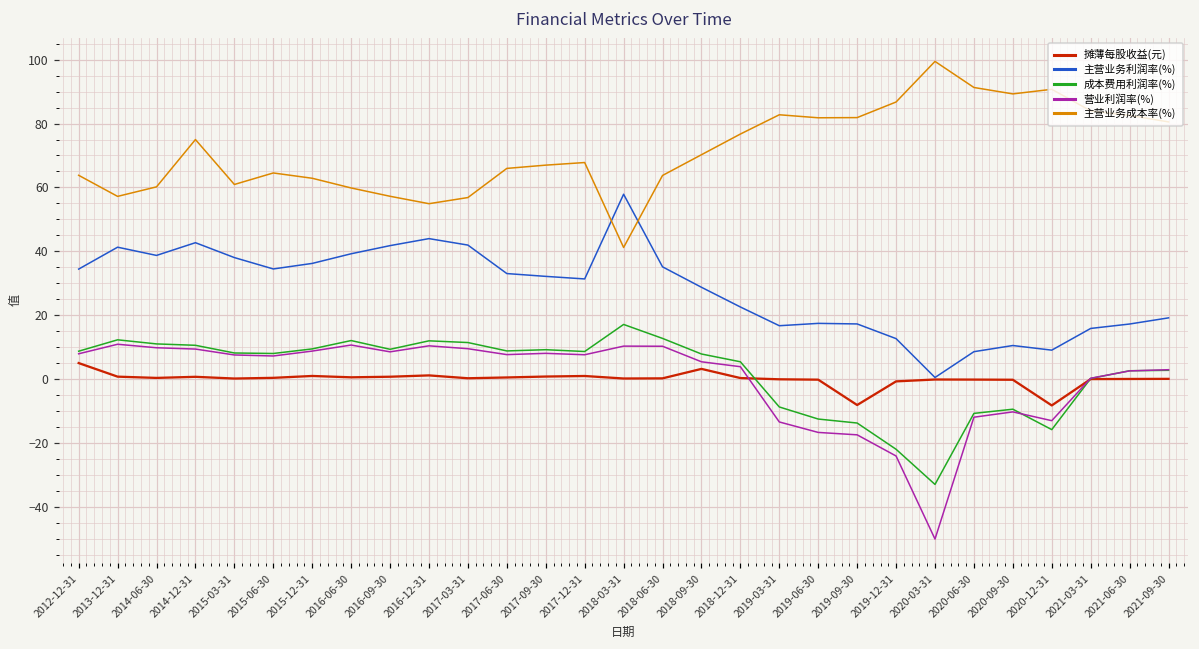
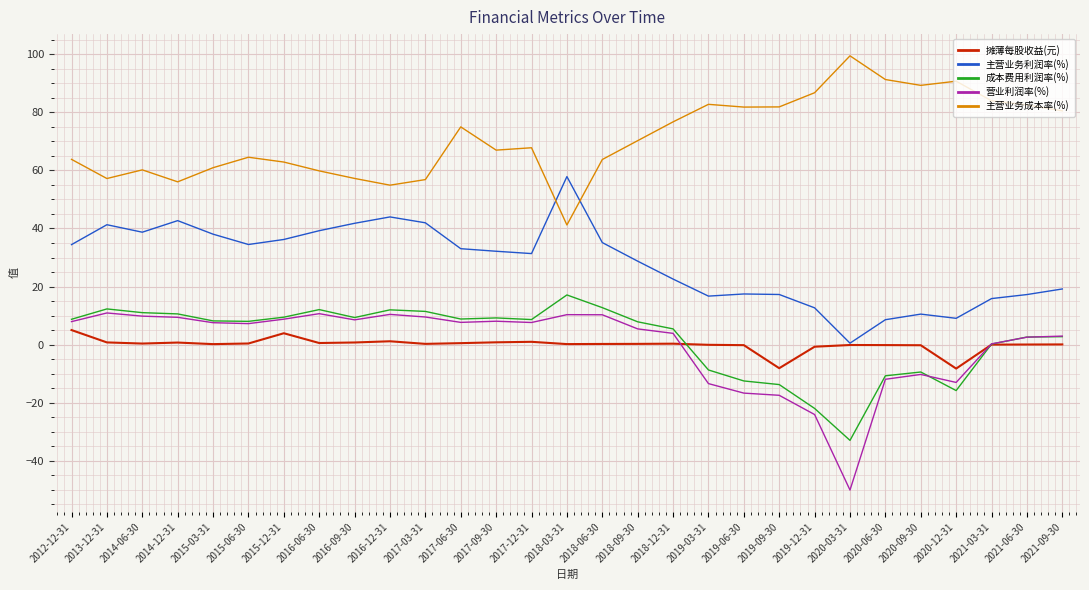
主营业务成本率(%), 2014-12-31: 75 -> 56
摊薄每股收益(元), 2015-12-31: 1 -> 4
主营业务成本率(%), 2017-06-30: 66 -> 75
摊薄每股收益(元), 2018-09-30: 3 -> 0
